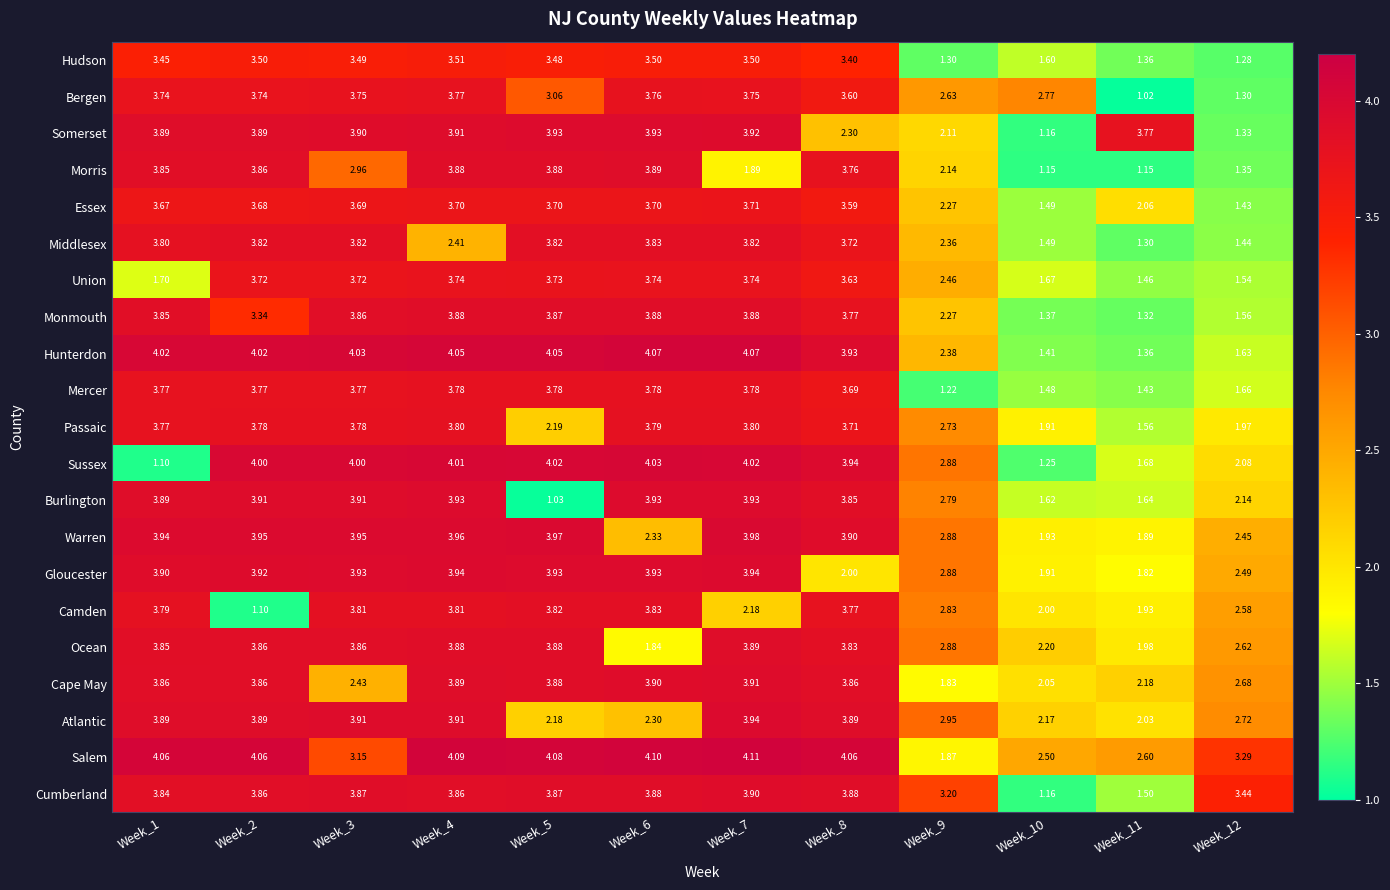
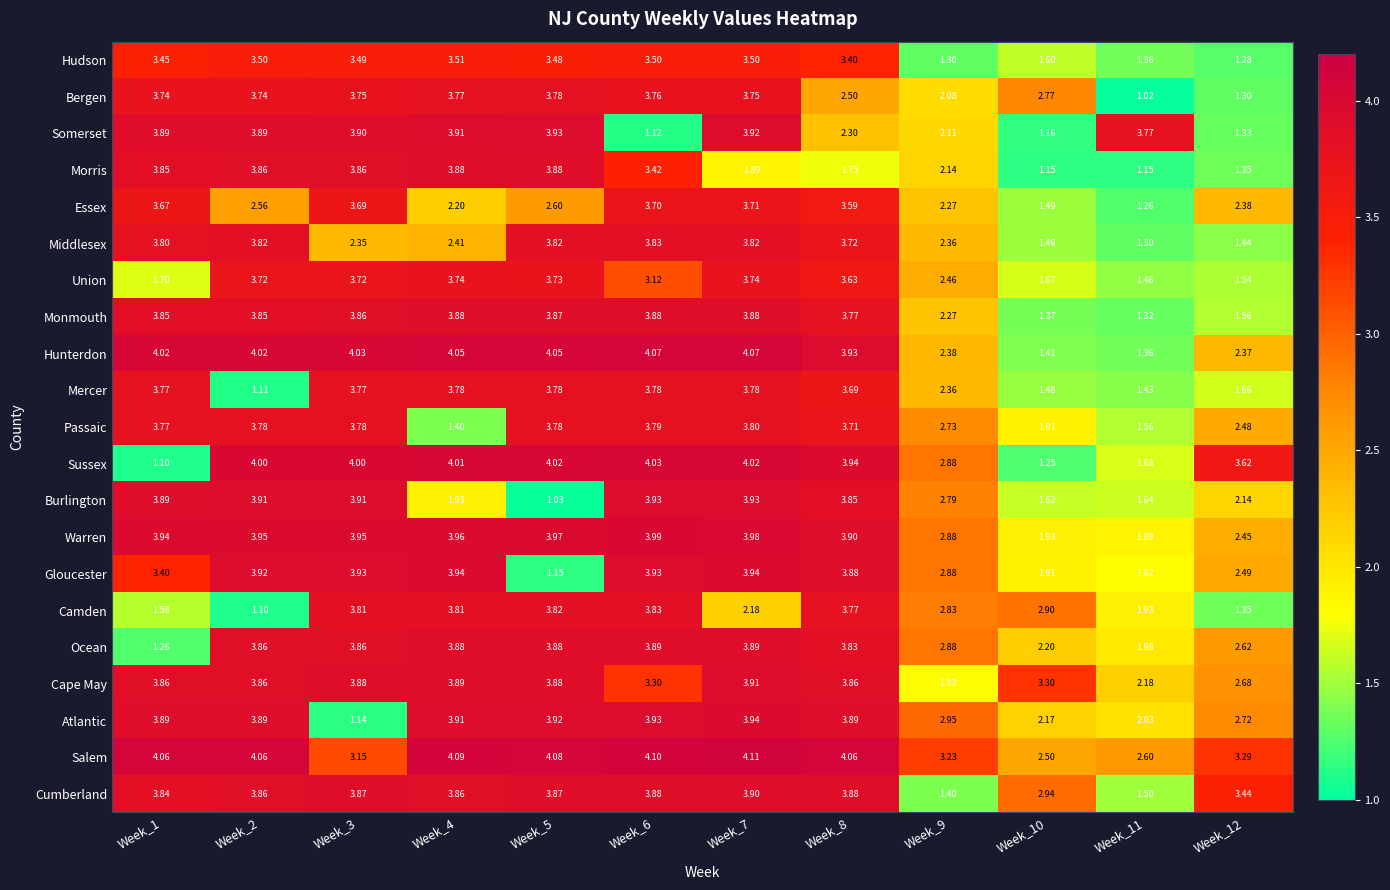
Bergen, Week_5: 3.06 -> 3.78
Bergen, Week_8: 3.60 -> 2.50
Bergen, Week_9: 2.63 -> 2.08
Somerset, Week_6: 3.93 -> 1.12
Morris, Week_3: 2.96 -> 3.86
Morris, Week_6: 3.89 -> 3.42
Morris, Week_8: 3.76 -> 1.75
Essex, Week_2: 3.68 -> 2.56
Essex, Week_4: 3.70 -> 2.20
Essex, Week_5: 3.70 -> 2.60
Essex, Week_11: 2.06 -> 1.26
Essex, Week_12: 1.43 -> 2.38
Middlesex, Week_3: 3.82 -> 2.35
Union, Week_6: 3.74 -> 3.12
Monmouth, Week_2: 3.34 -> 3.85
Hunterdon, Week_12: 1.63 -> 2.37
Mercer, Week_2: 3.77 -> 1.11
Mercer, Week_9: 1.22 -> 2.36
Passaic, Week_4: 3.80 -> 1.40
Passaic, Week_5: 2.19 -> 3.78
Passaic, Week_12: 1.97 -> 2.48
Sussex, Week_12: 2.08 -> 3.62
Burlington, Week_4: 3.93 -> 1.93
Warren, Week_6: 2.33 -> 3.99
Gloucester, Week_1: 3.90 -> 3.40
Gloucester, Week_5: 3.93 -> 1.15
Gloucester, Week_8: 2.00 -> 3.88
Camden, Week_1: 3.79 -> 1.58
Camden, Week_10: 2.00 -> 2.90
Camden, Week_12: 2.58 -> 1.35
Ocean, Week_1: 3.85 -> 1.26
Ocean, Week_6: 1.84 -> 3.89
Cape May, Week_3: 2.43 -> 3.88
Cape May, Week_6: 3.90 -> 3.30
Cape May, Week_10: 2.05 -> 3.30
Atlantic, Week_3: 3.91 -> 1.14
Atlantic, Week_5: 2.18 -> 3.92
Atlantic, Week_6: 2.30 -> 3.93
Salem, Week_9: 1.87 -> 3.23
Cumberland, Week_9: 3.20 -> 1.40
Cumberland, Week_10: 1.16 -> 2.94
